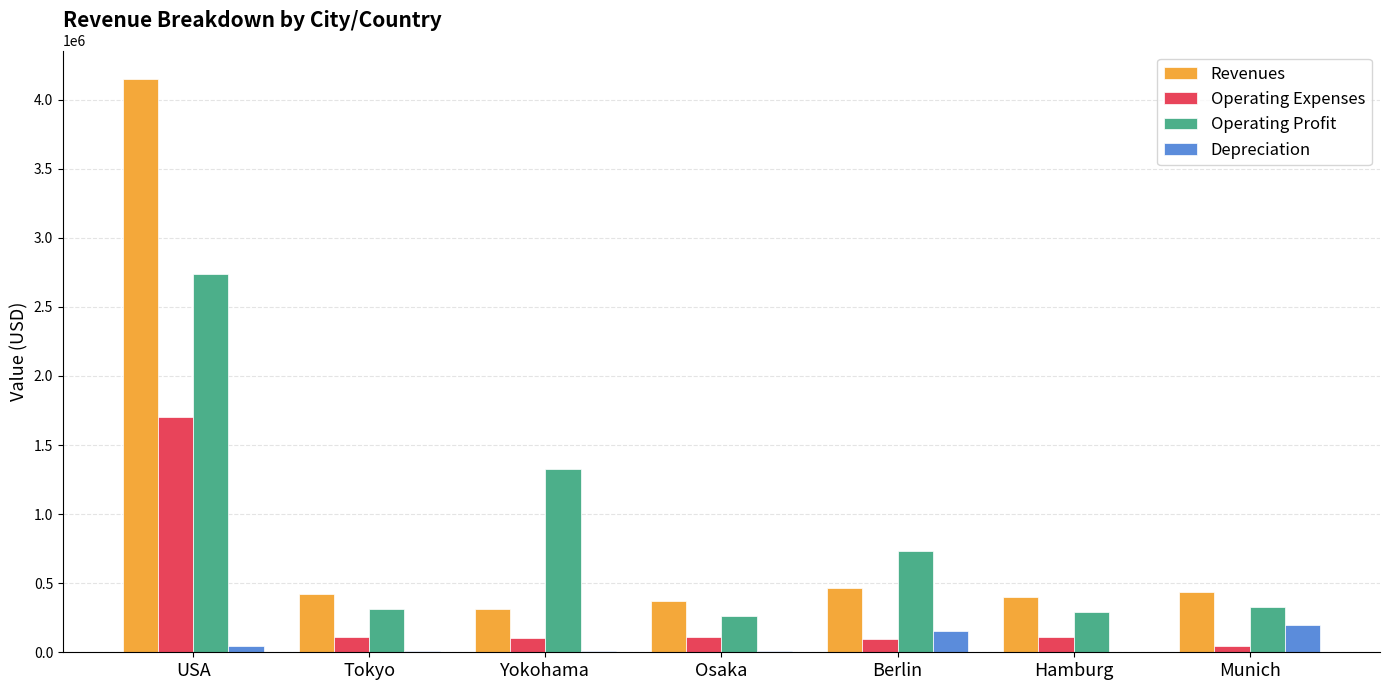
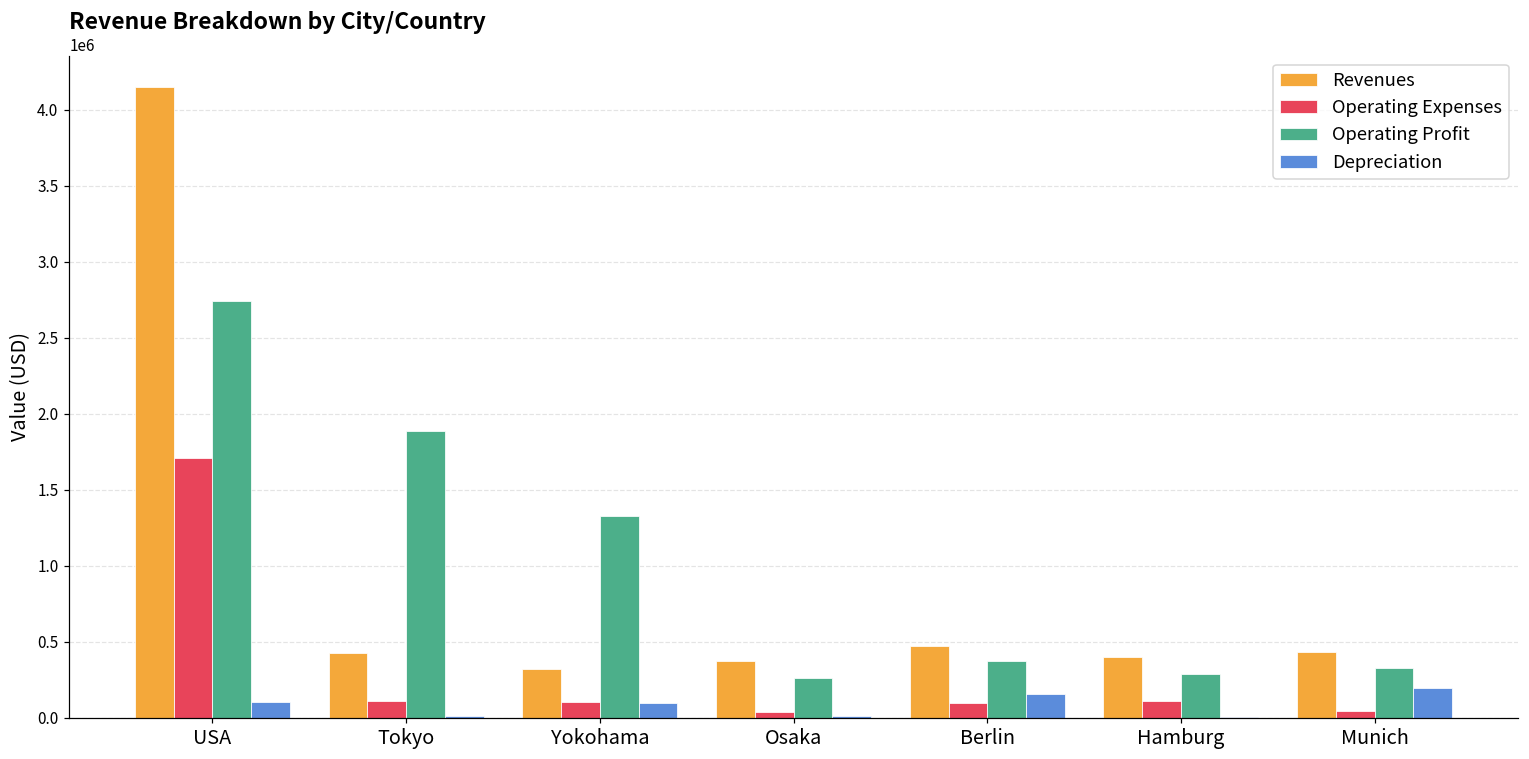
Depreciation, USA: 40000 -> 100000
Operating Profit, Tokyo: 310000 -> 1880000
Depreciation, Yokohama: 10000 -> 90000
Operating Expenses, Osaka: 110000 -> 30000
Operating Profit, Berlin: 730000 -> 370000
